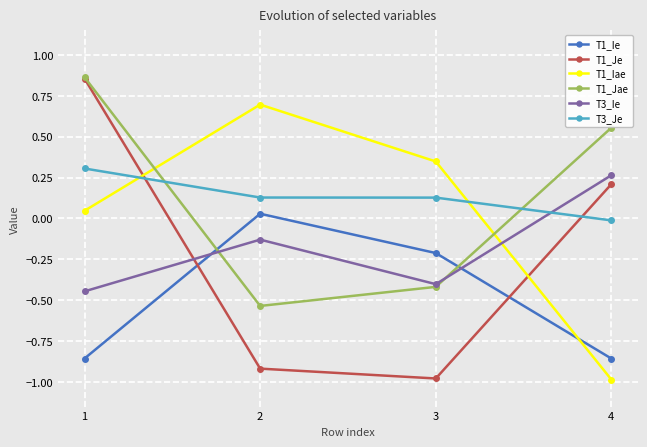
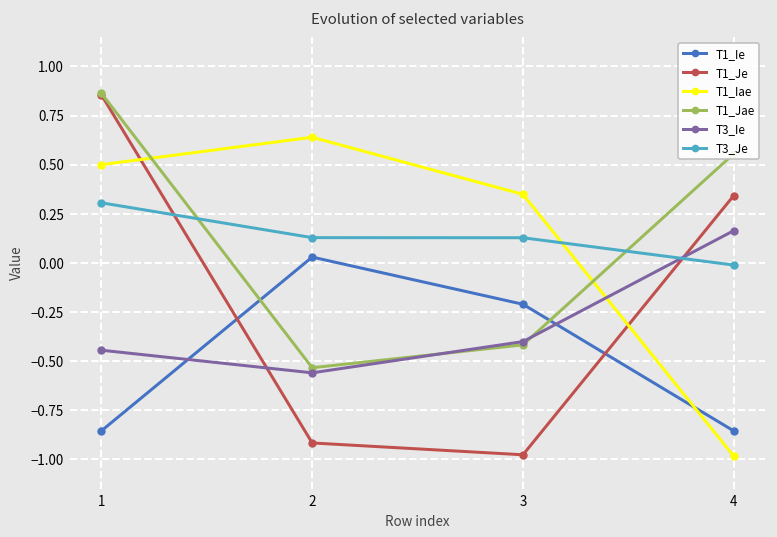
T1_Iae, 1: 0.05 -> 0.50
T1_Iae, 2: 0.70 -> 0.64
T3_Ie, 2: -0.13 -> -0.56
T1_Je, 4: 0.21 -> 0.34
T3_Ie, 4: 0.26 -> 0.16
